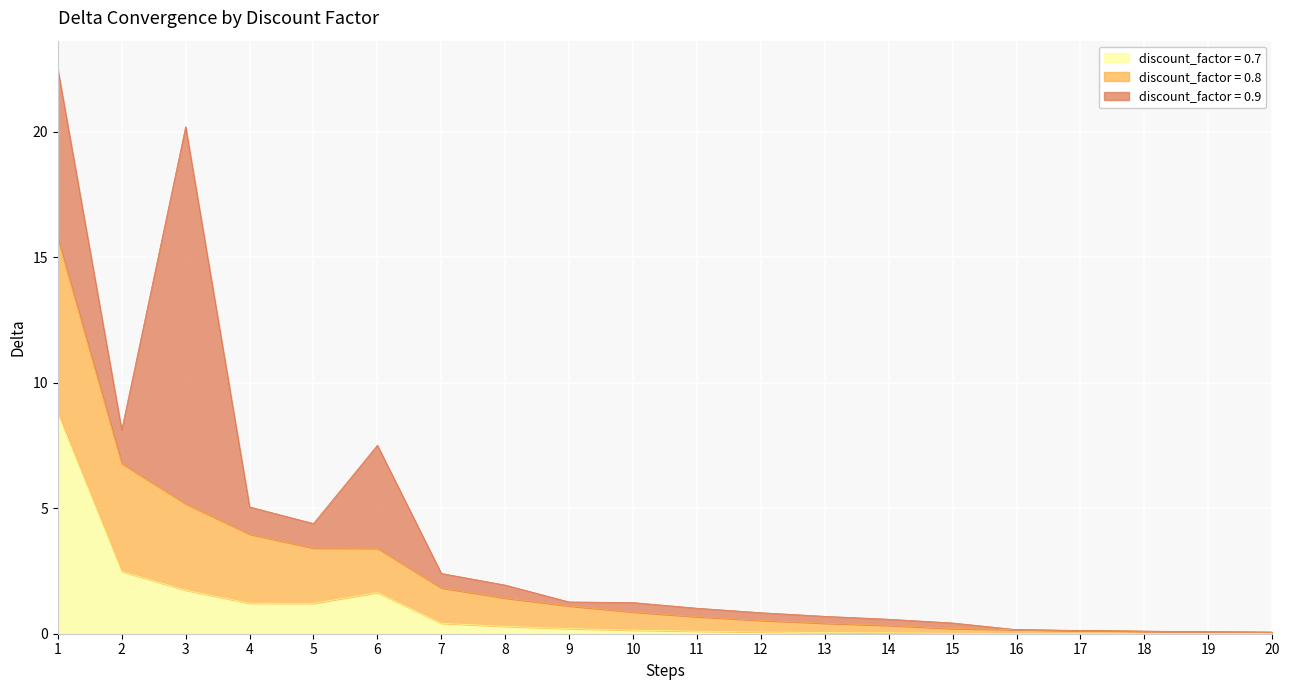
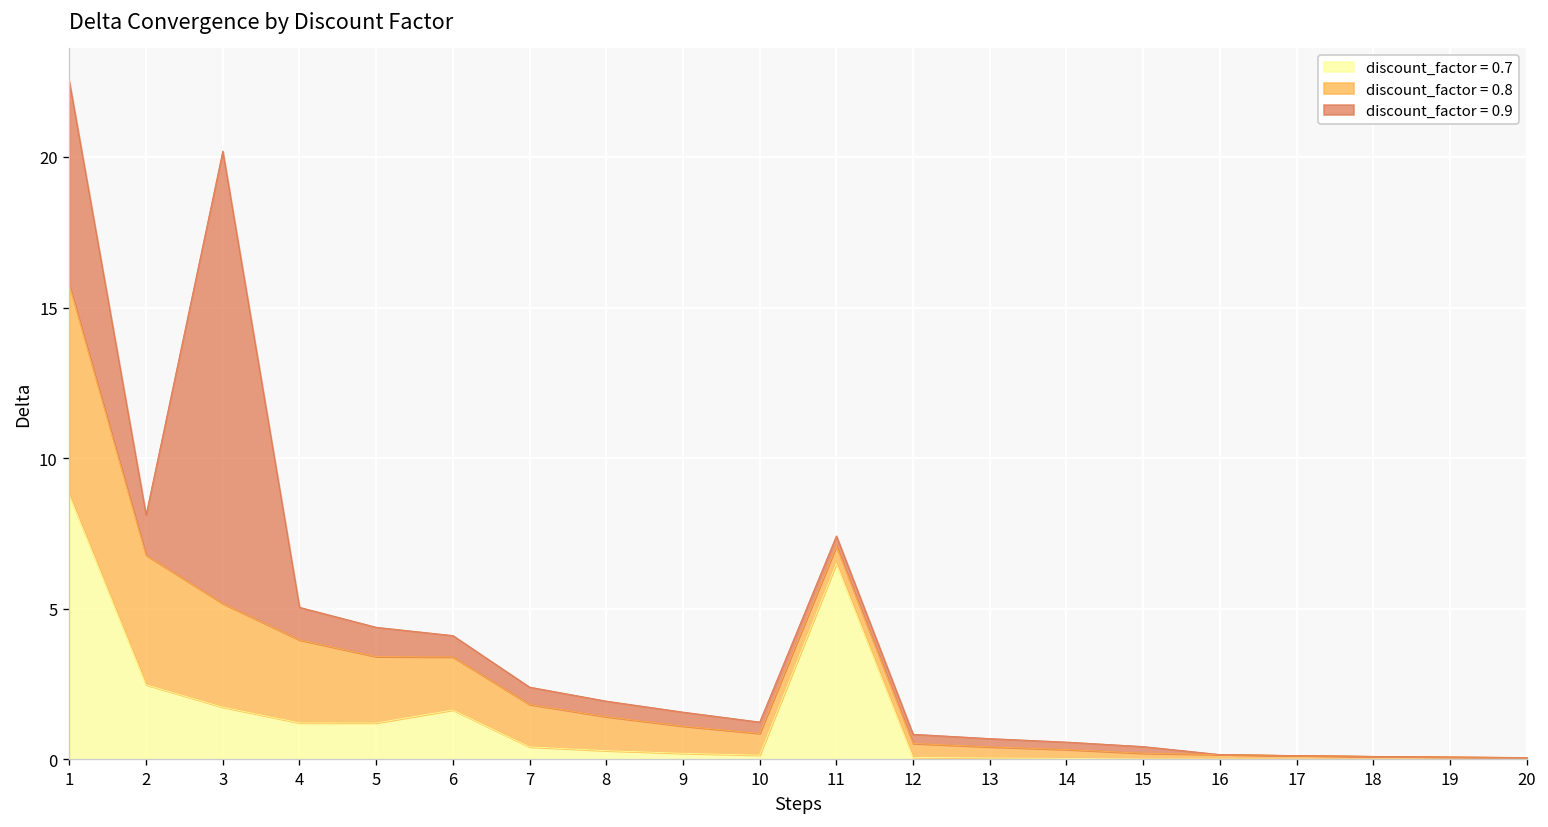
discount_factor = 0.9, 6: 4.1 -> 0.7
discount_factor = 0.9, 9: 0.2 -> 0.5
discount_factor = 0.7, 11: 0.1 -> 6.5
